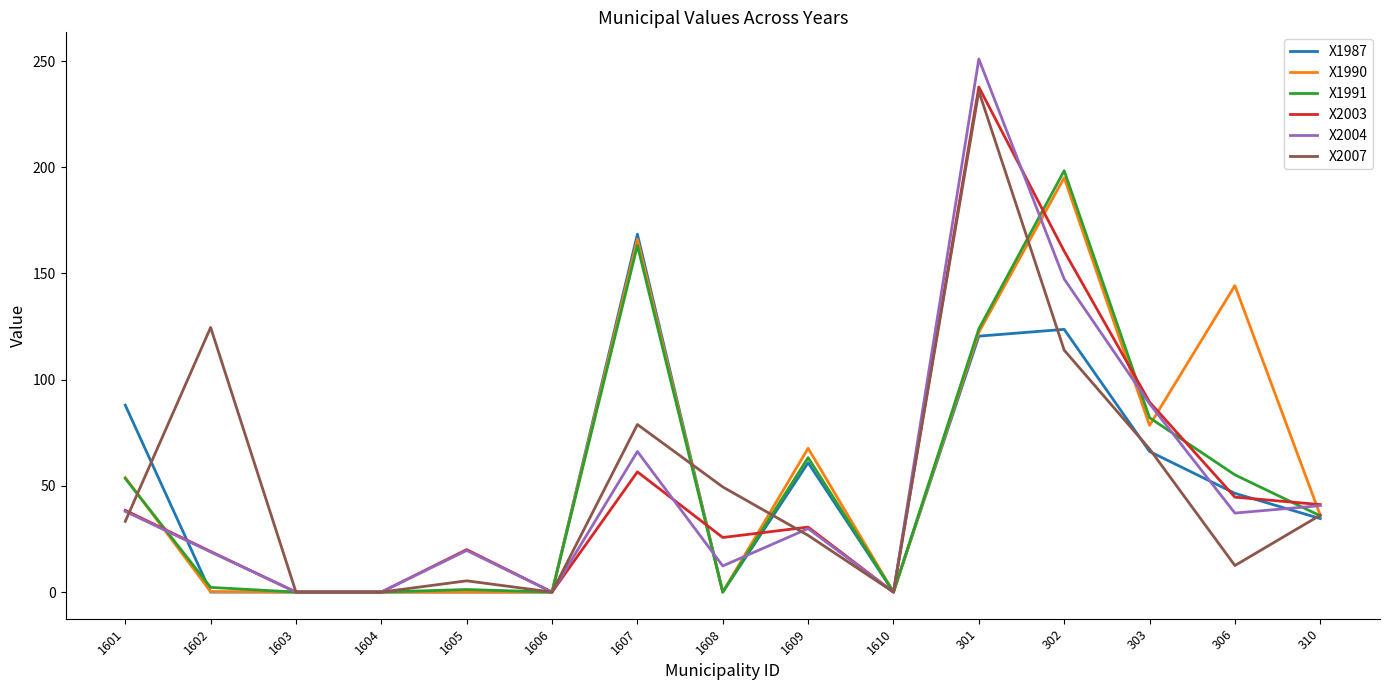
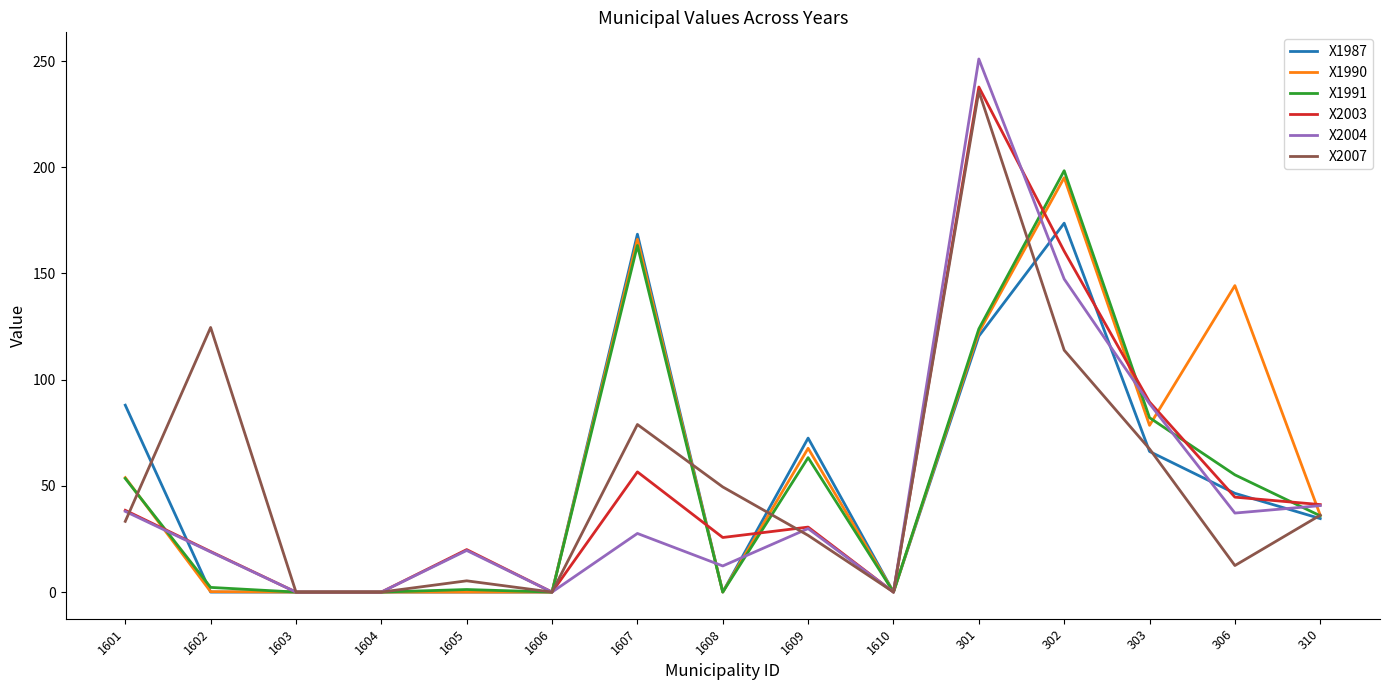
X2004, 1607: 66 -> 28
X1987, 1609: 61 -> 73
X1987, 302: 124 -> 174
